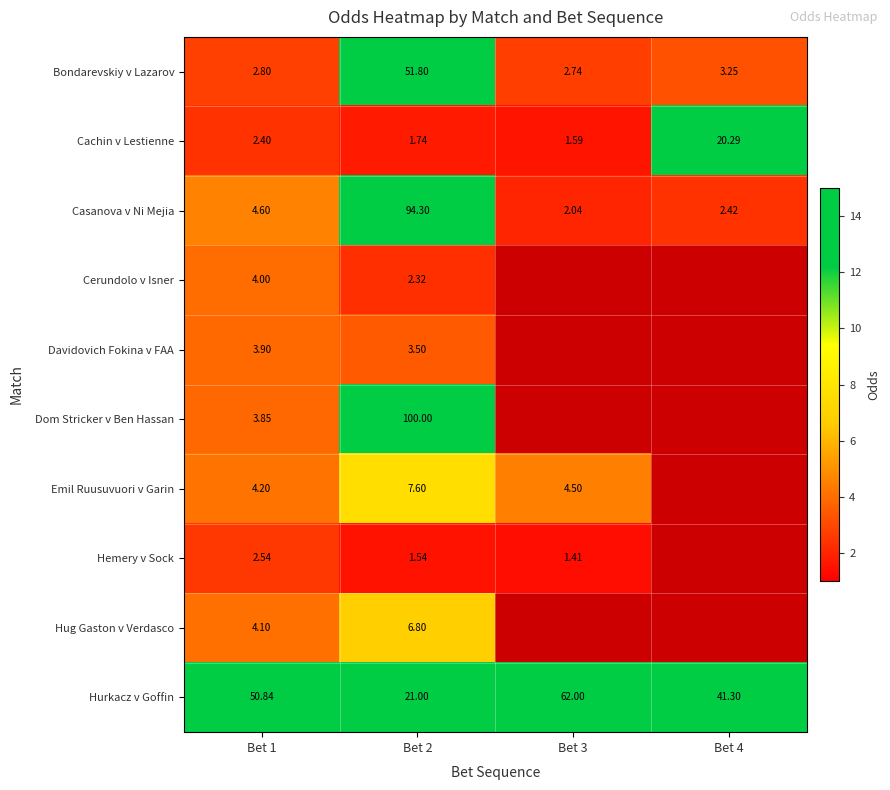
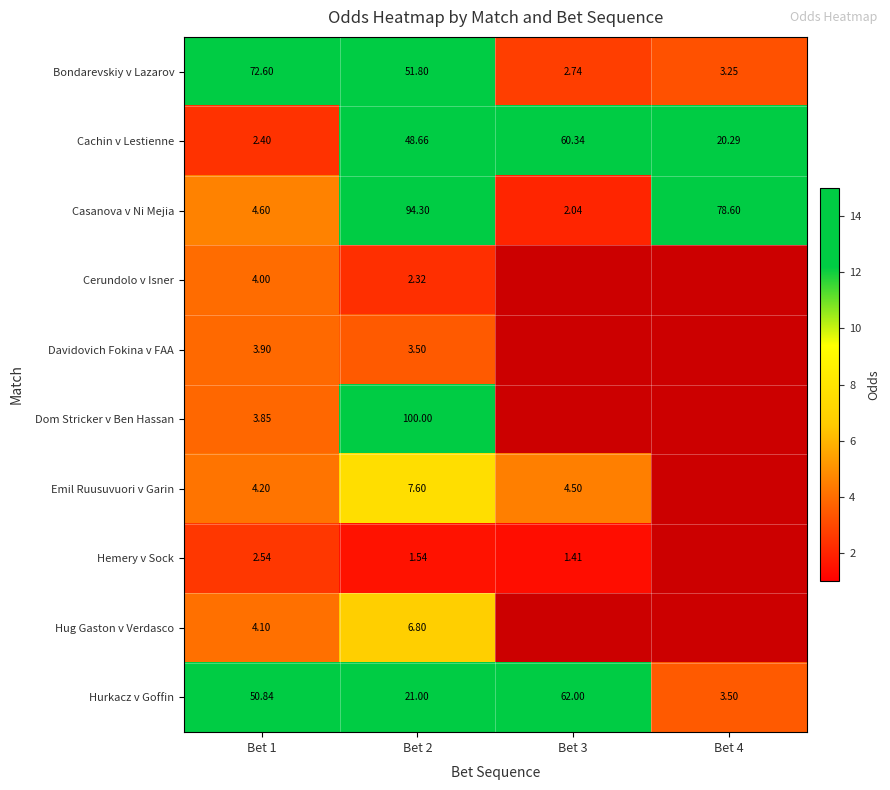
Bondarevskiy v Lazarov, Bet 1: 2.80 -> 72.60
Cachin v Lestienne, Bet 2: 1.74 -> 48.66
Cachin v Lestienne, Bet 3: 1.59 -> 60.34
Casanova v Ni Mejia, Bet 4: 2.42 -> 78.60
Hurkacz v Goffin, Bet 4: 41.30 -> 3.50
